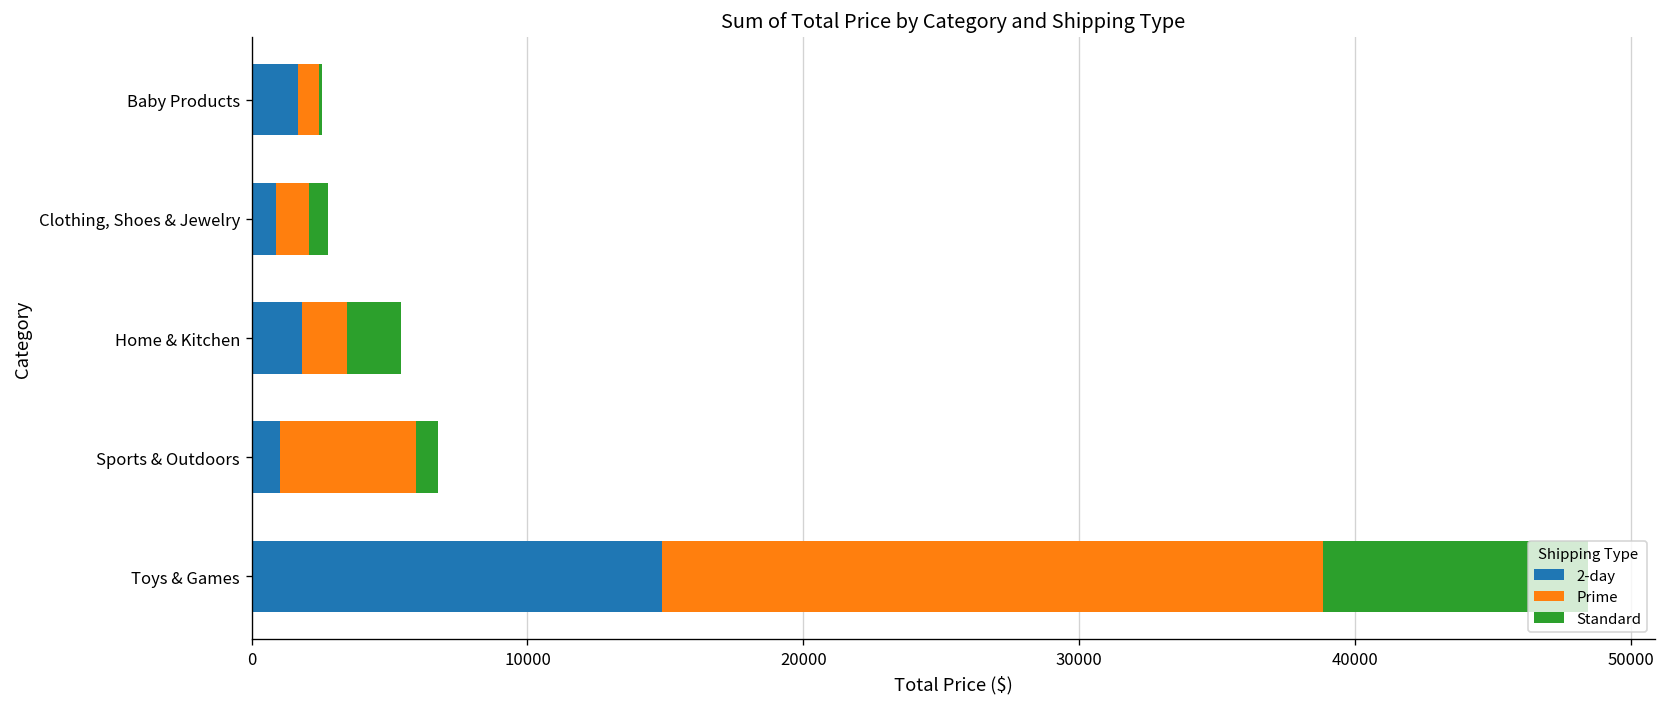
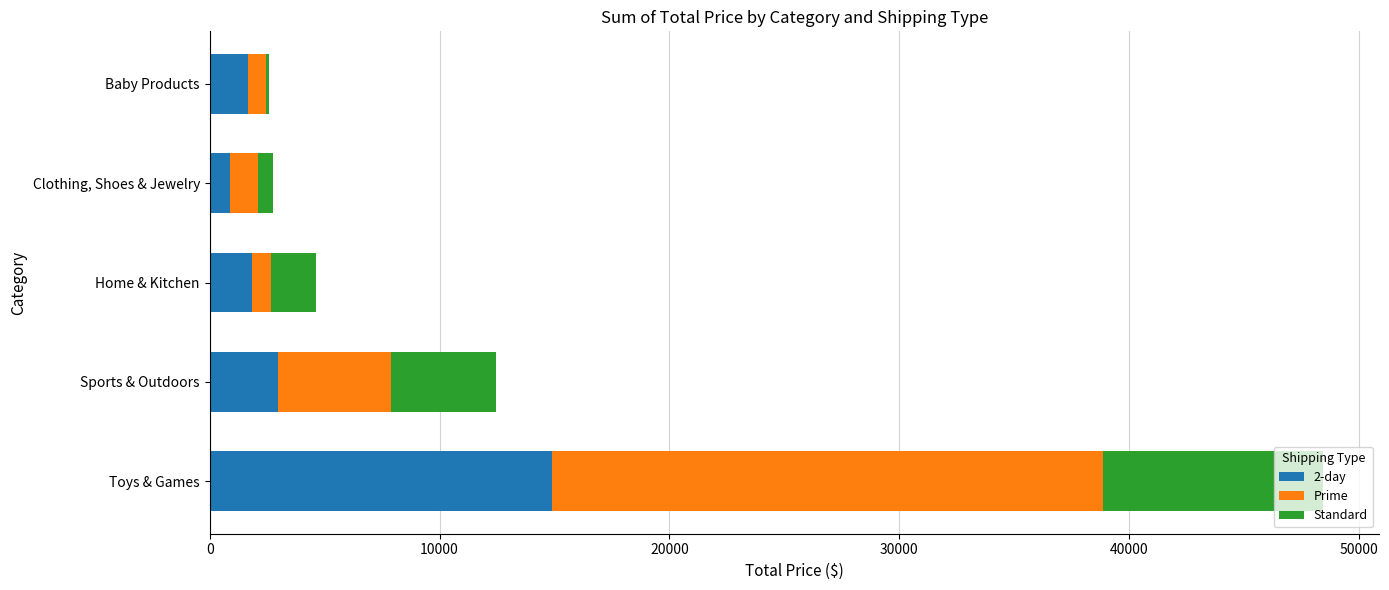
Prime, Home & Kitchen: 1600 -> 800
2-day, Sports & Outdoors: 1000 -> 3000
Standard, Sports & Outdoors: 800 -> 4600
